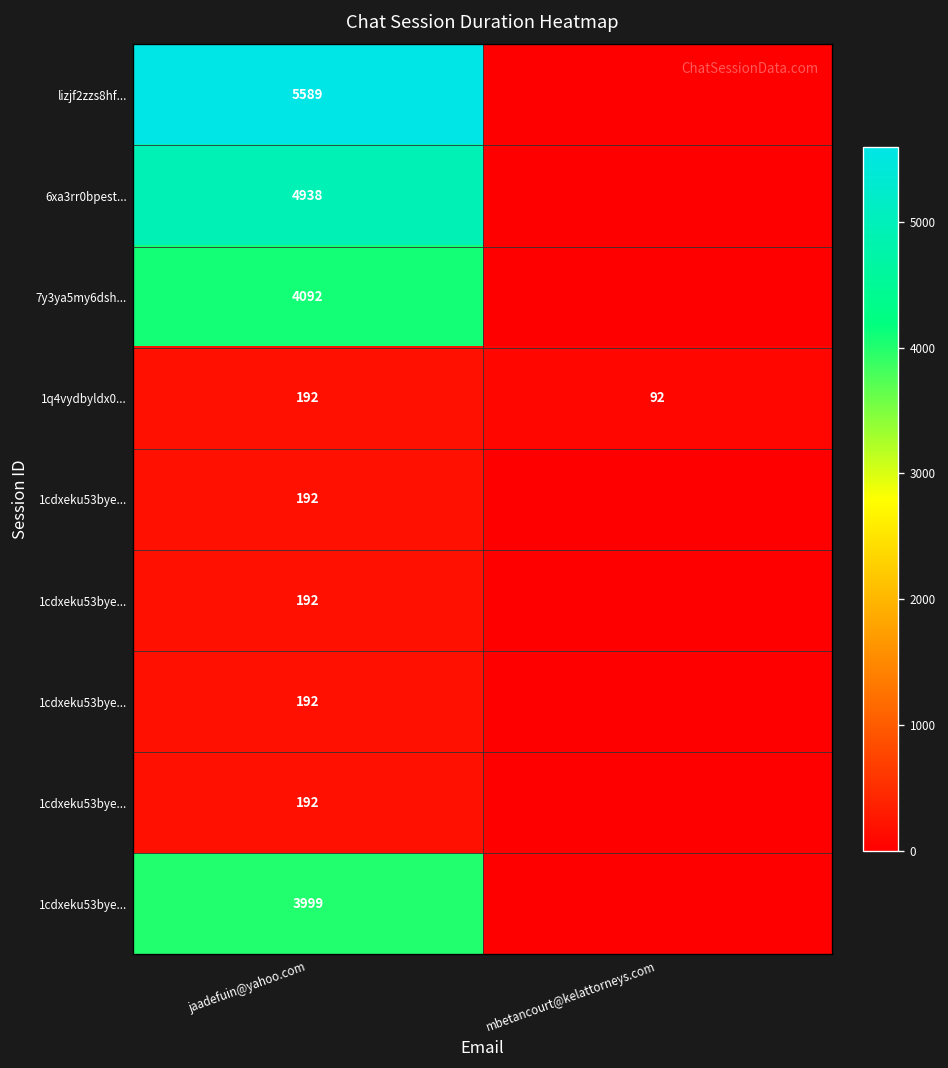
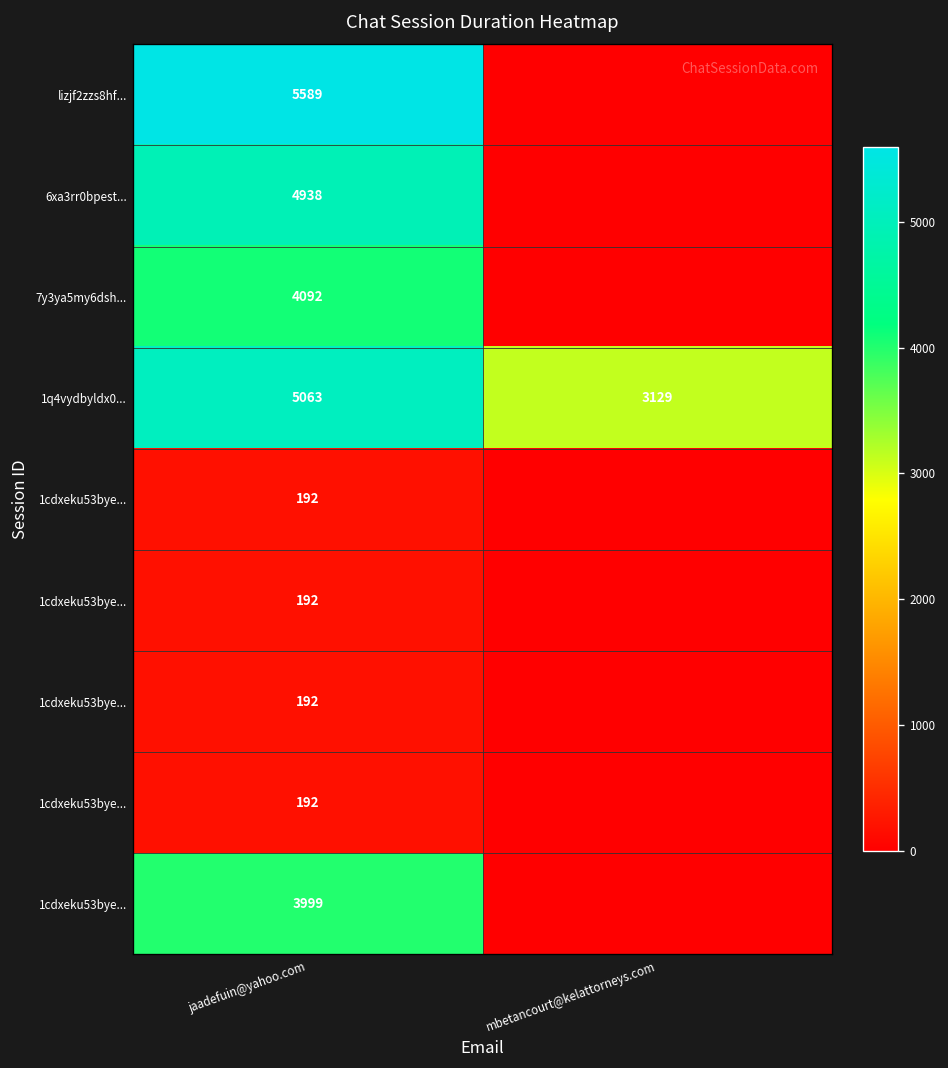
1q4vydbyldx0..., jaadefuin@yahoo.com: 192 -> 5063
1q4vydbyldx0..., mbetancourt@kelattorneys.com: 92 -> 3129
